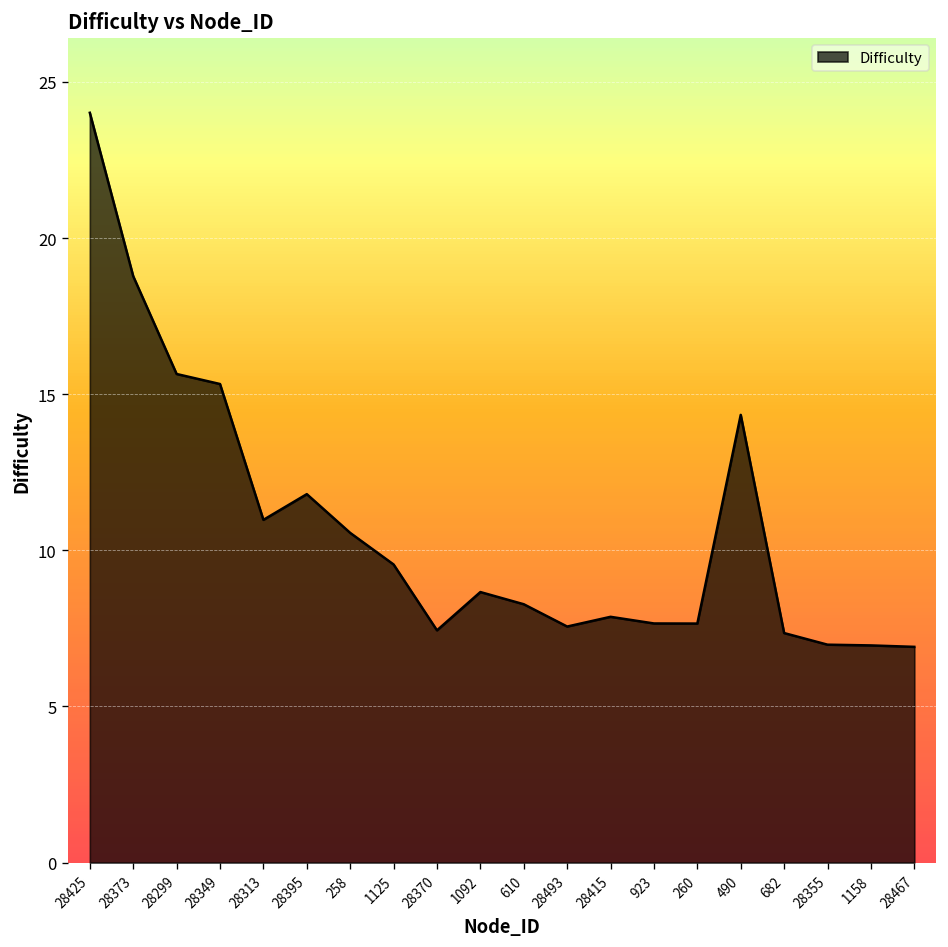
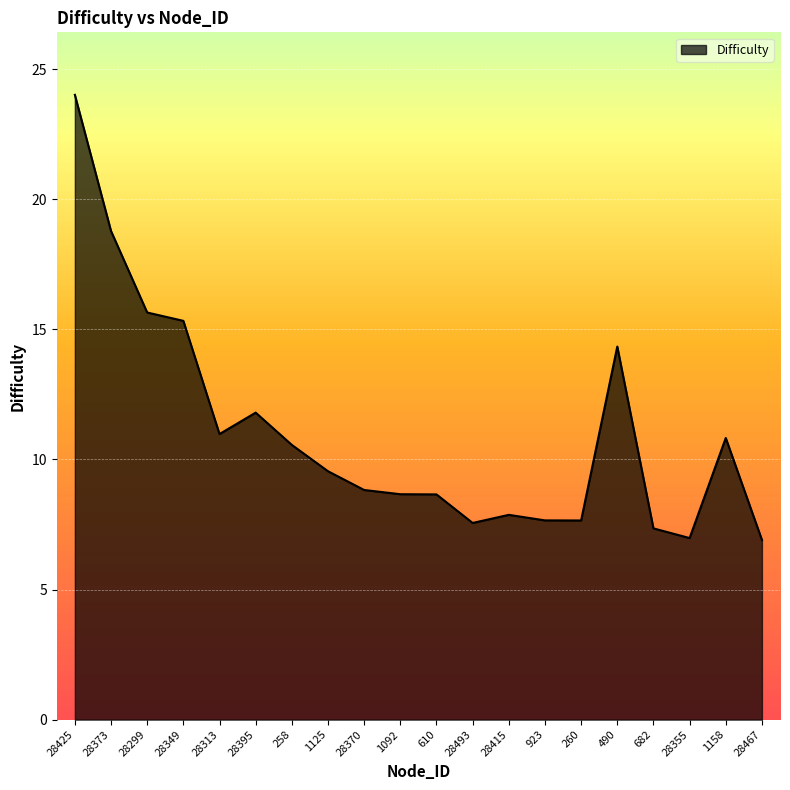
28370: 7.4 -> 8.8
610: 8.3 -> 8.7
1158: 7.0 -> 10.8
